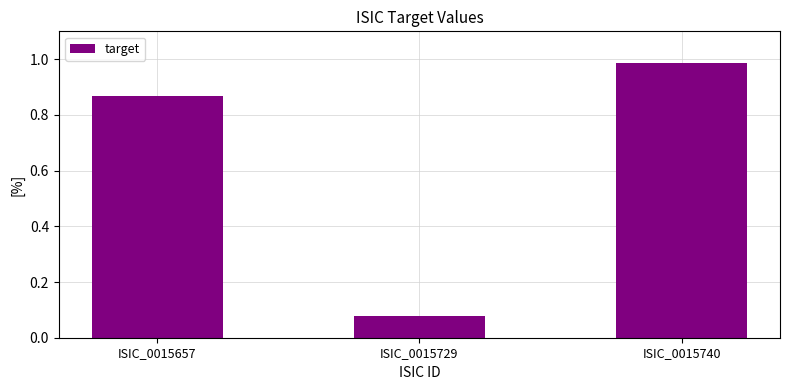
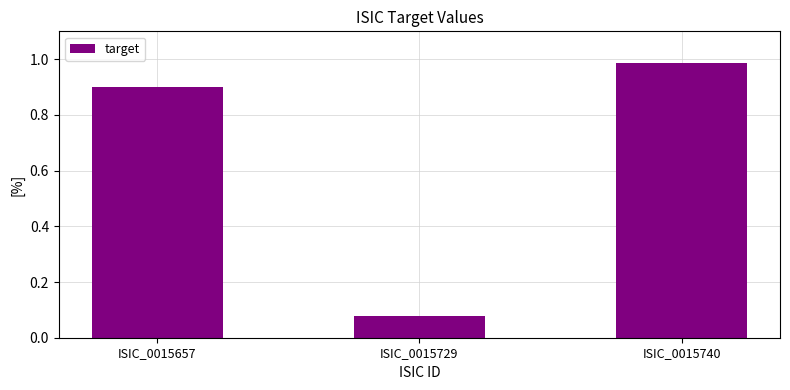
ISIC_0015657: 0.87 -> 0.90
